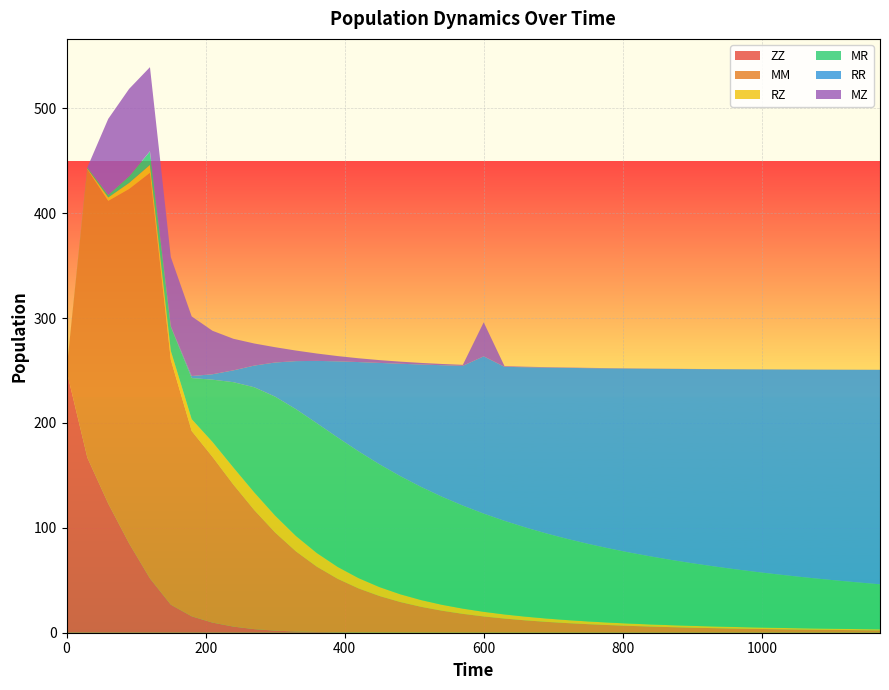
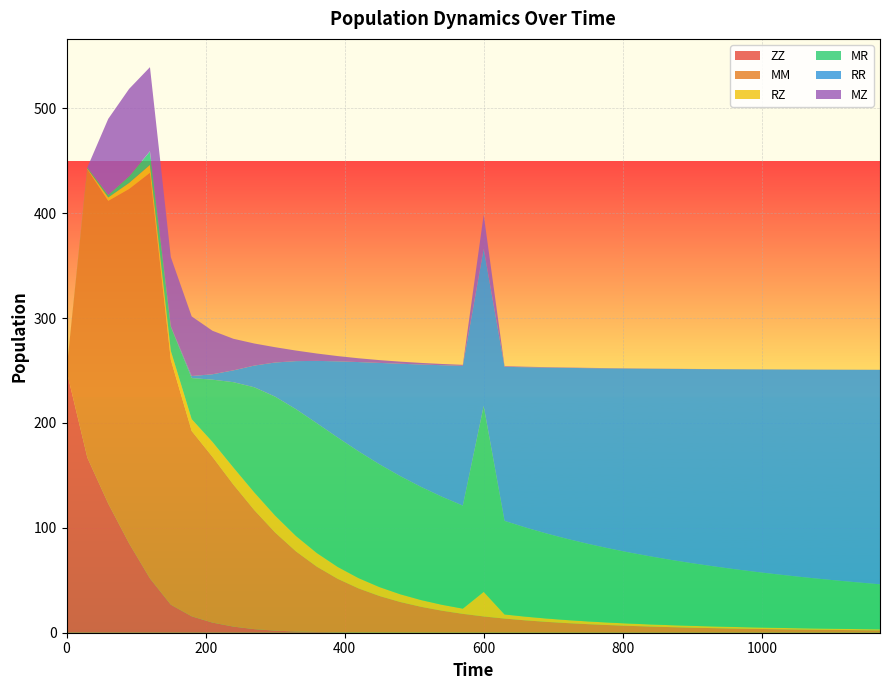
RZ, 600: 4 -> 23
MR, 600: 94 -> 177
